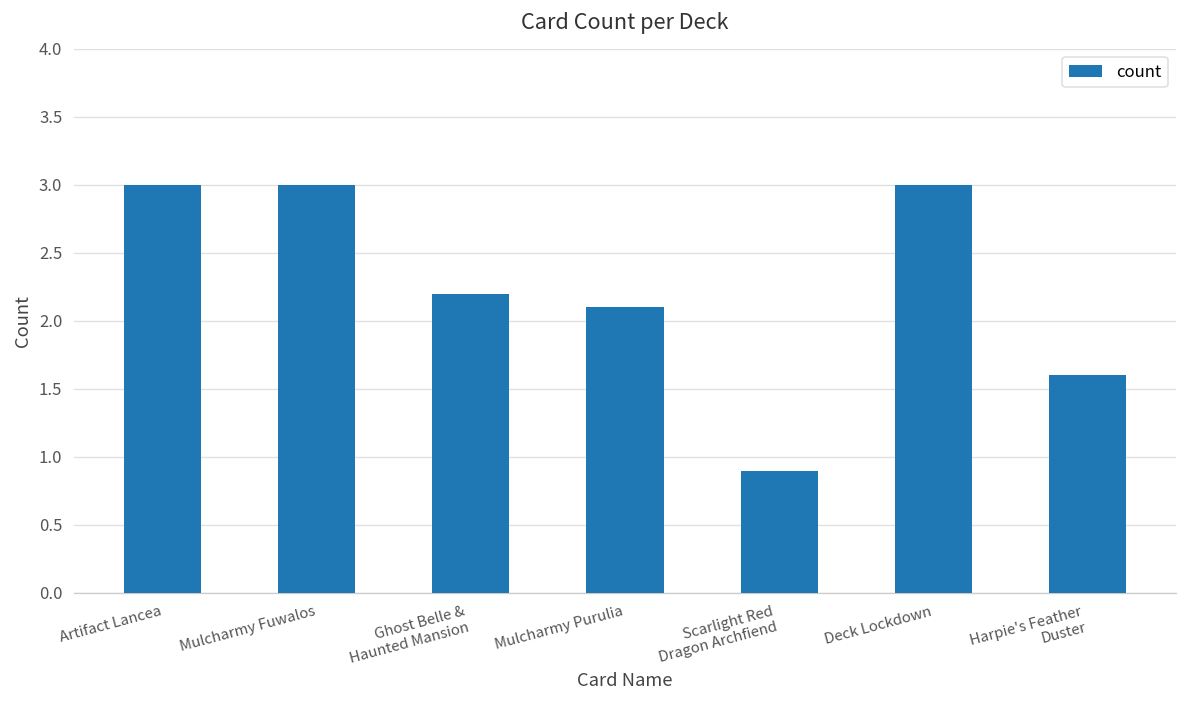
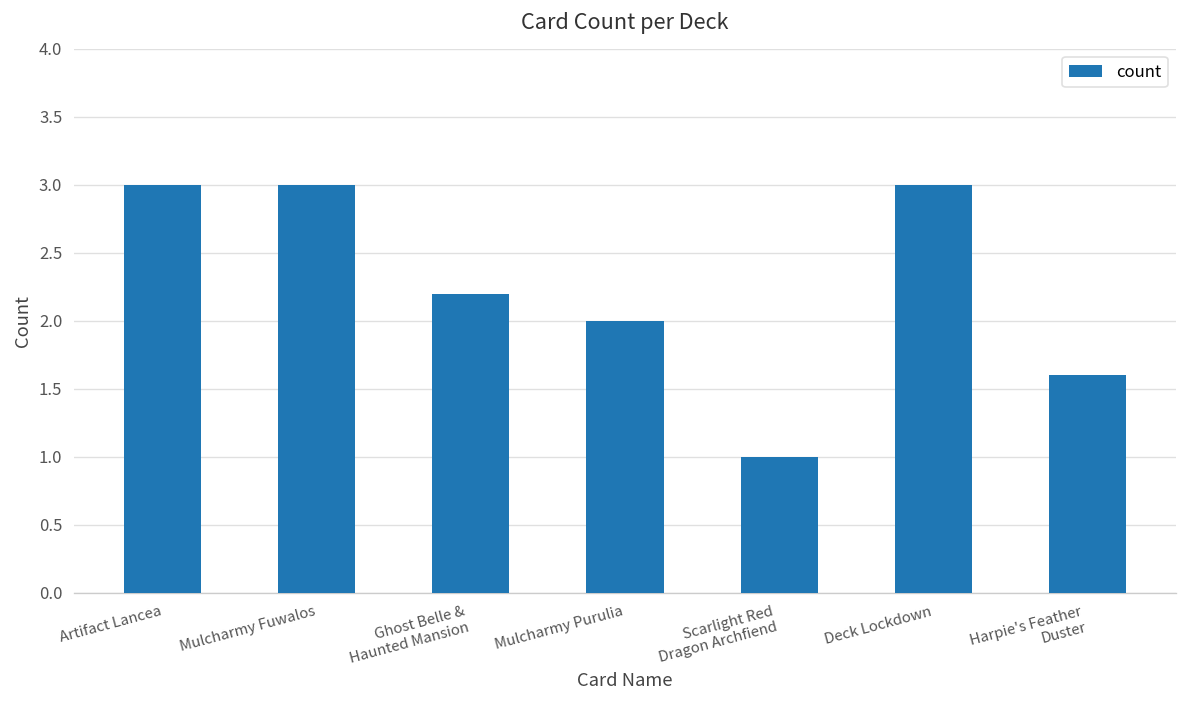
Mulcharmy Purulia: 2.1 -> 2.0
Scarlight Red Dragon Archfiend: 0.9 -> 1.0
